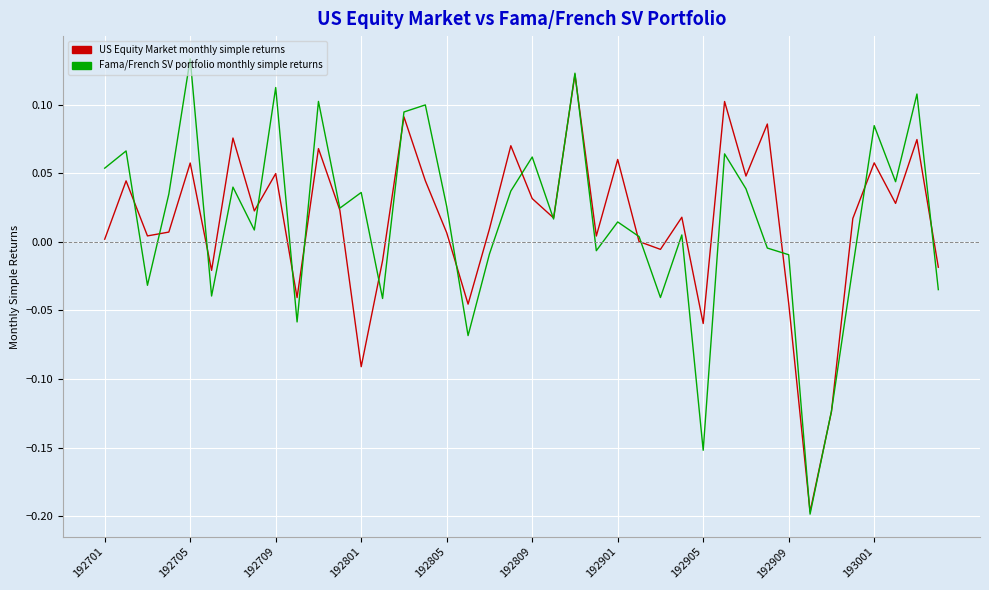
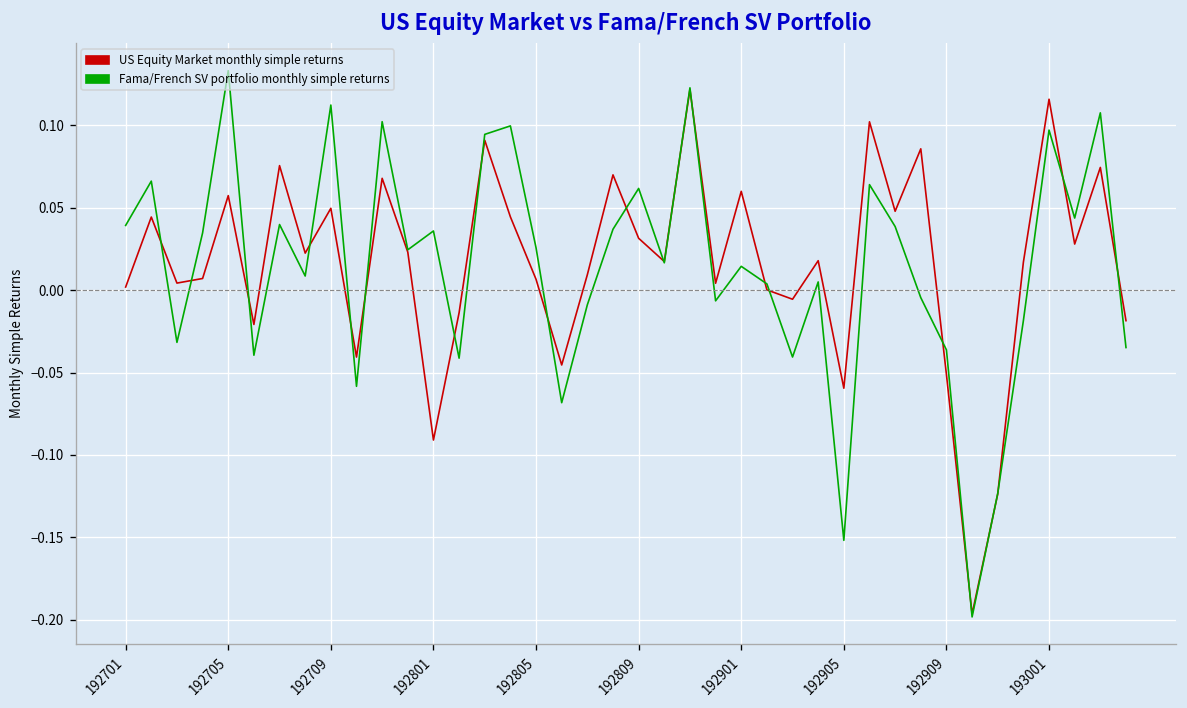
Fama/French SV portfolio monthly simple returns, 192701: 0.054 -> 0.039
US Equity Market monthly simple returns, 192909: -0.045 -> -0.051
Fama/French SV portfolio monthly simple returns, 192909: -0.009 -> -0.036
US Equity Market monthly simple returns, 193001: 0.058 -> 0.116
Fama/French SV portfolio monthly simple returns, 193001: 0.085 -> 0.097
